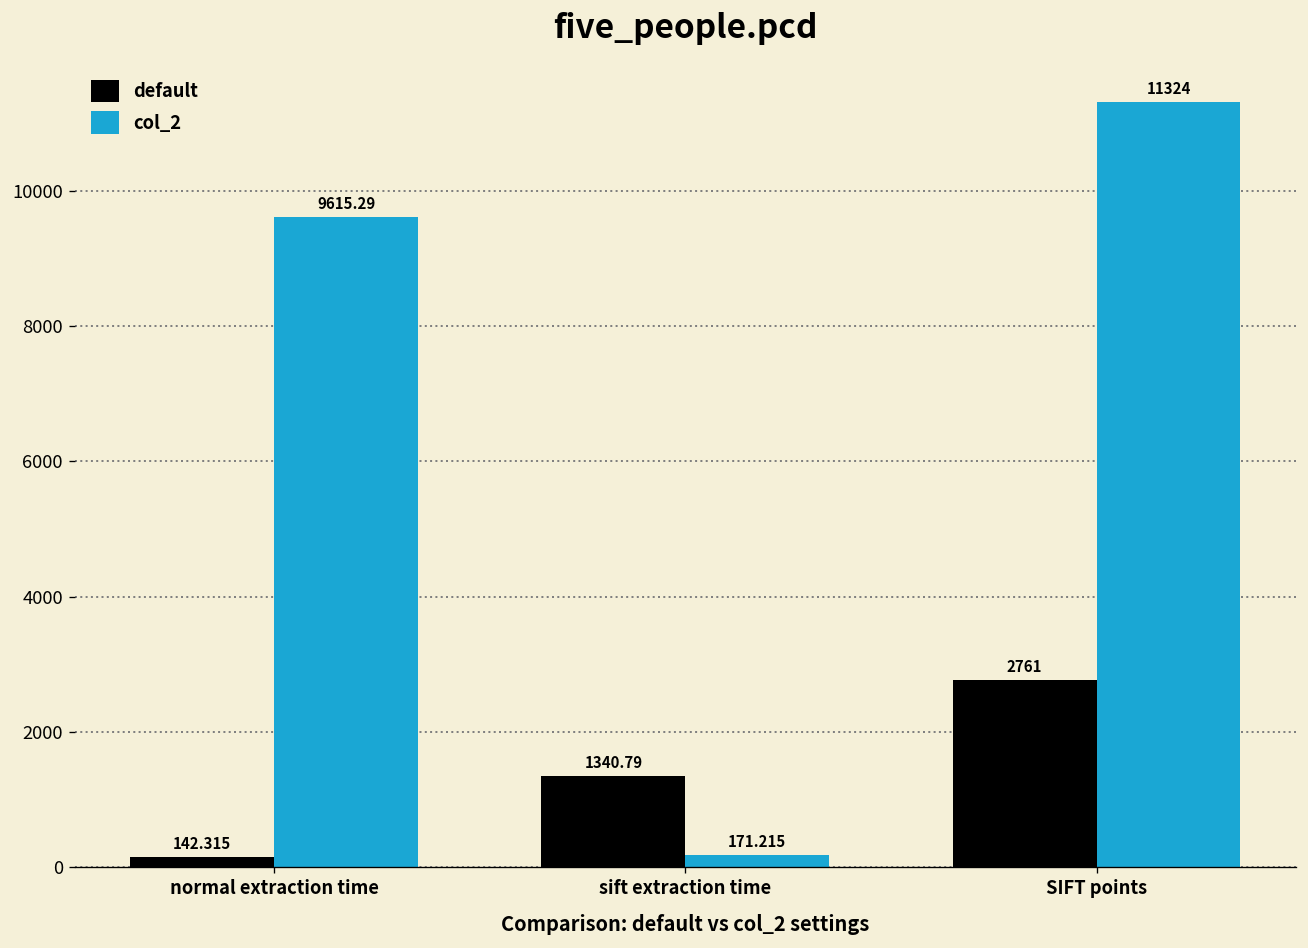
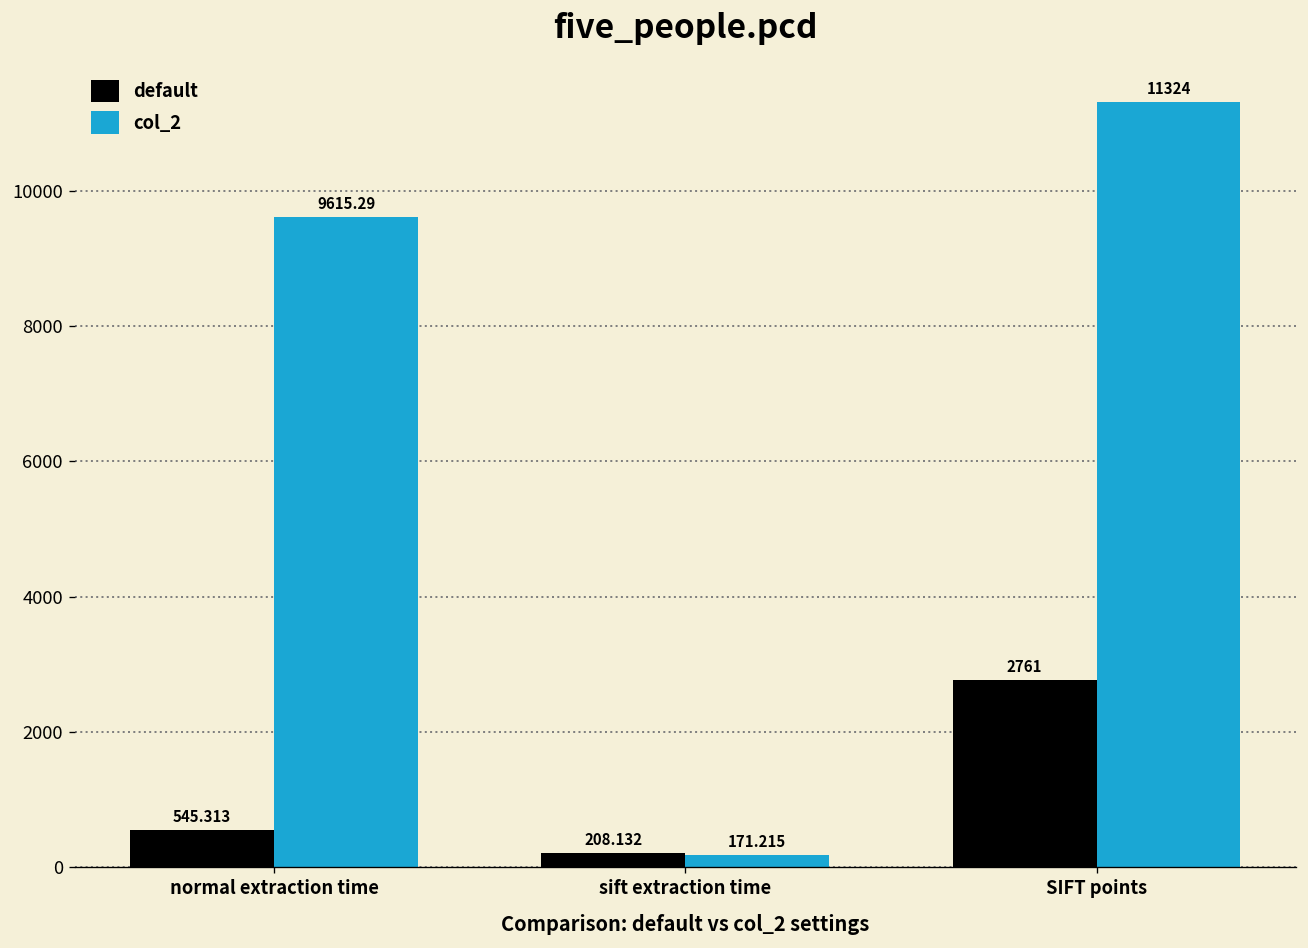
default, normal extraction time: 142.315 -> 545.313
default, sift extraction time: 1340.79 -> 208.132
